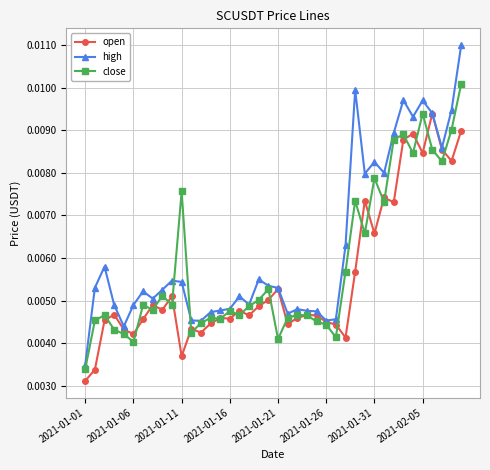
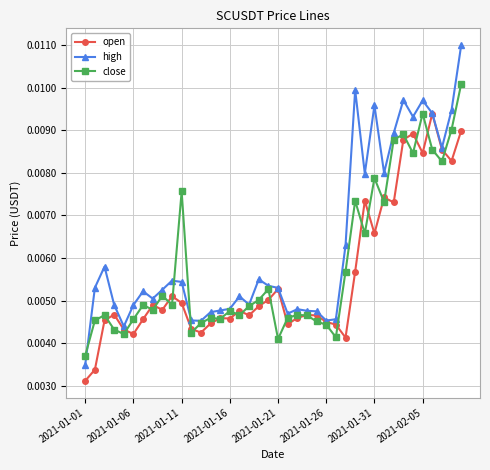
close, 2021-01-01: 0.0034 -> 0.0037
close, 2021-01-06: 0.0040 -> 0.0046
open, 2021-01-11: 0.0037 -> 0.0049
high, 2021-01-31: 0.0083 -> 0.0096
